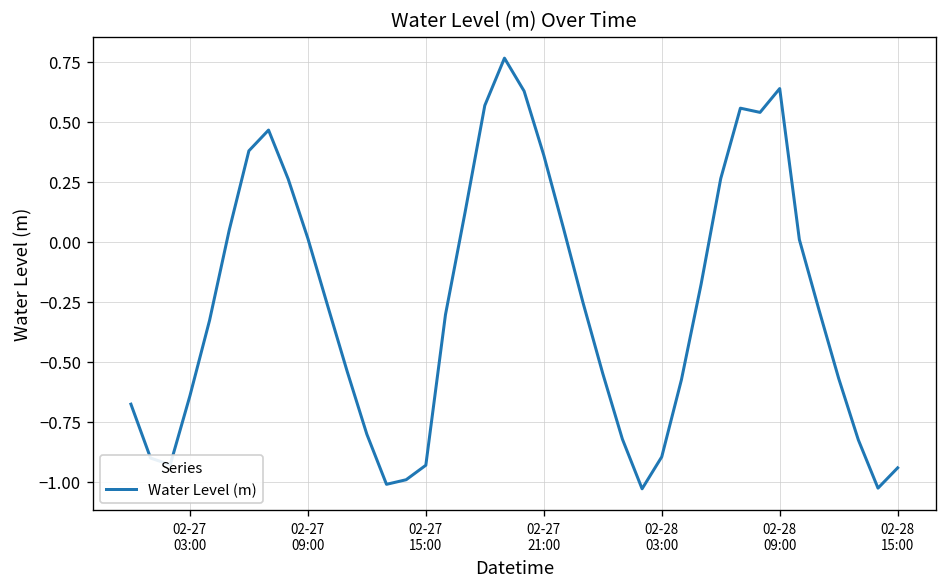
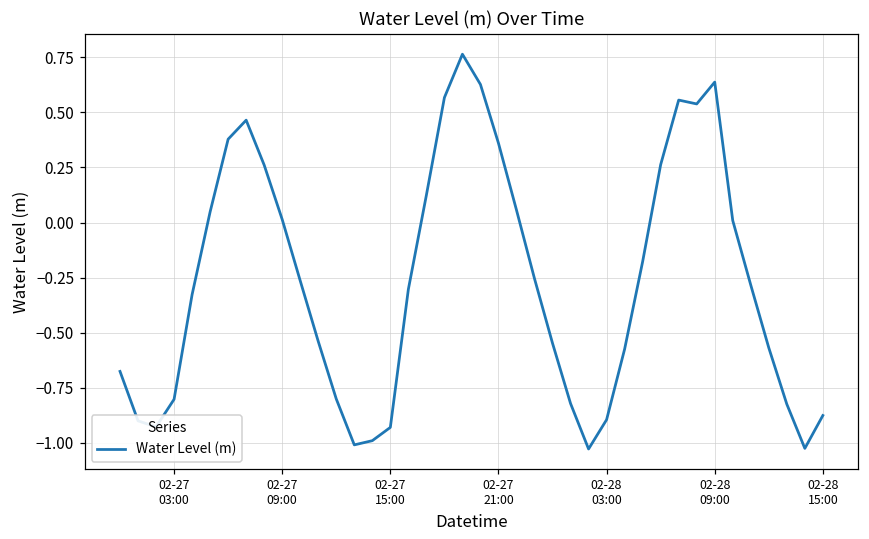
02-27 03:00: -0.64 -> -0.80
02-28 15:00: -0.94 -> -0.88
